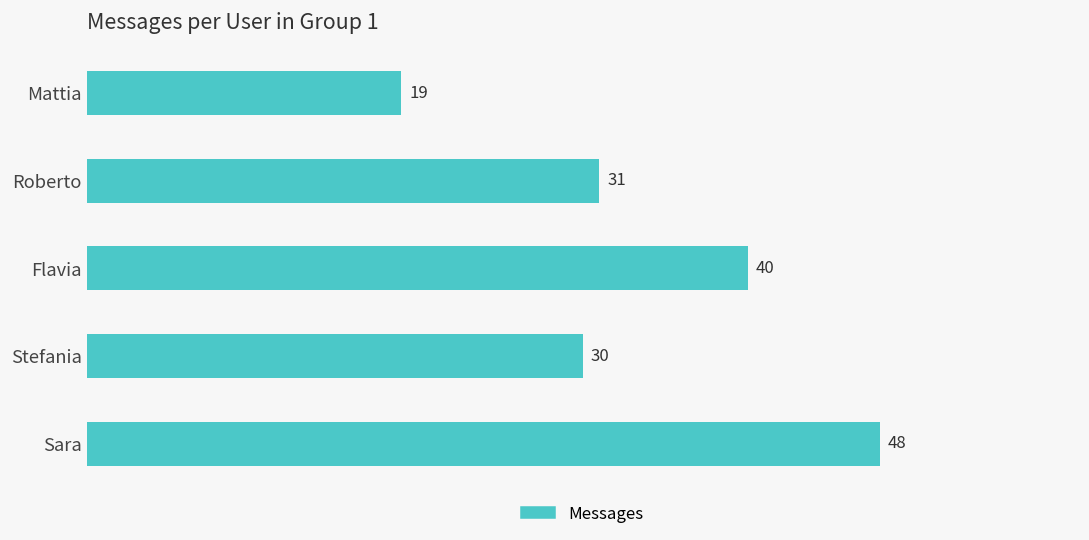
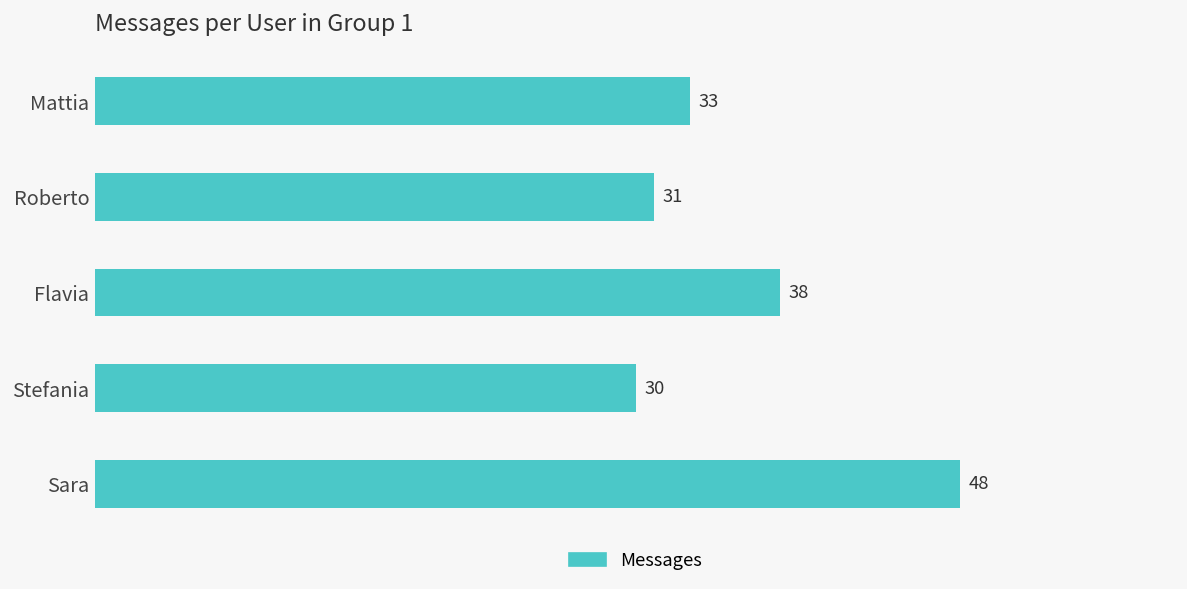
Mattia: 19 -> 33
Flavia: 40 -> 38
